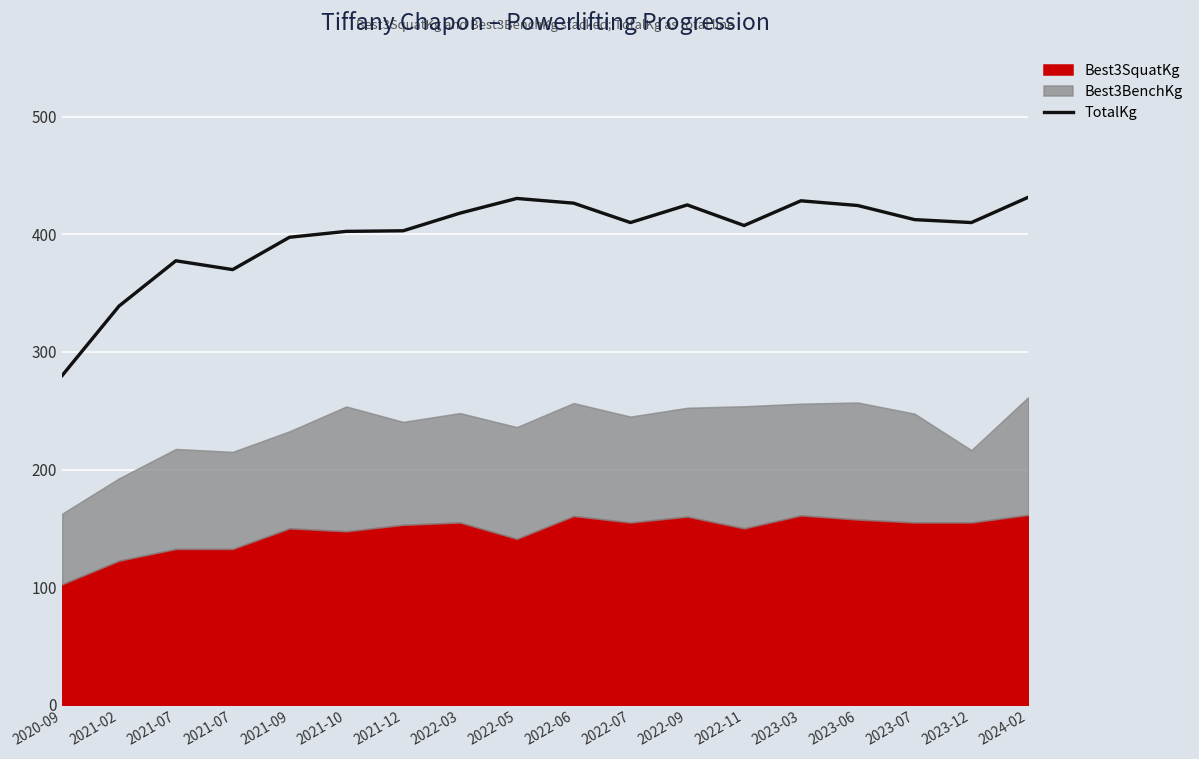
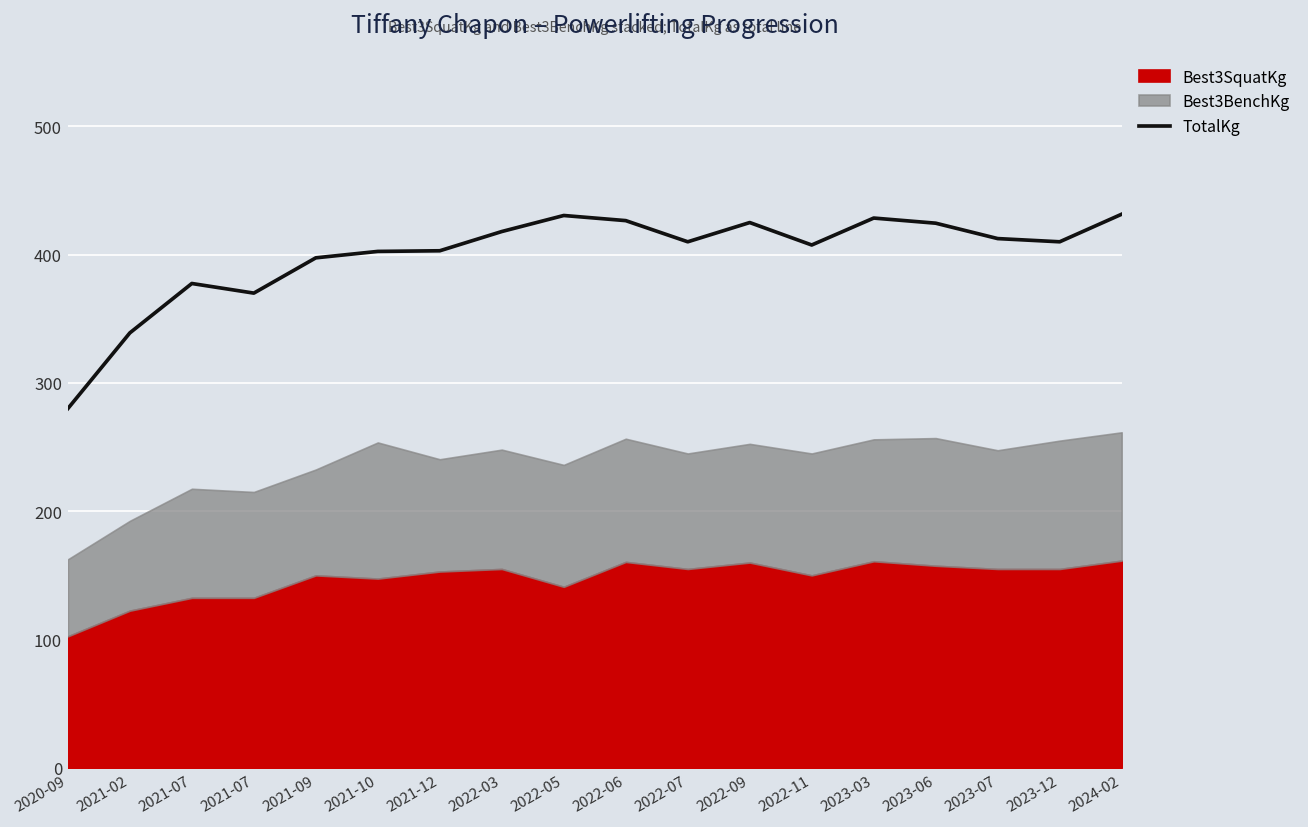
Best3BenchKg, 2022-11: 104 -> 95
Best3BenchKg, 2023-12: 62 -> 100
